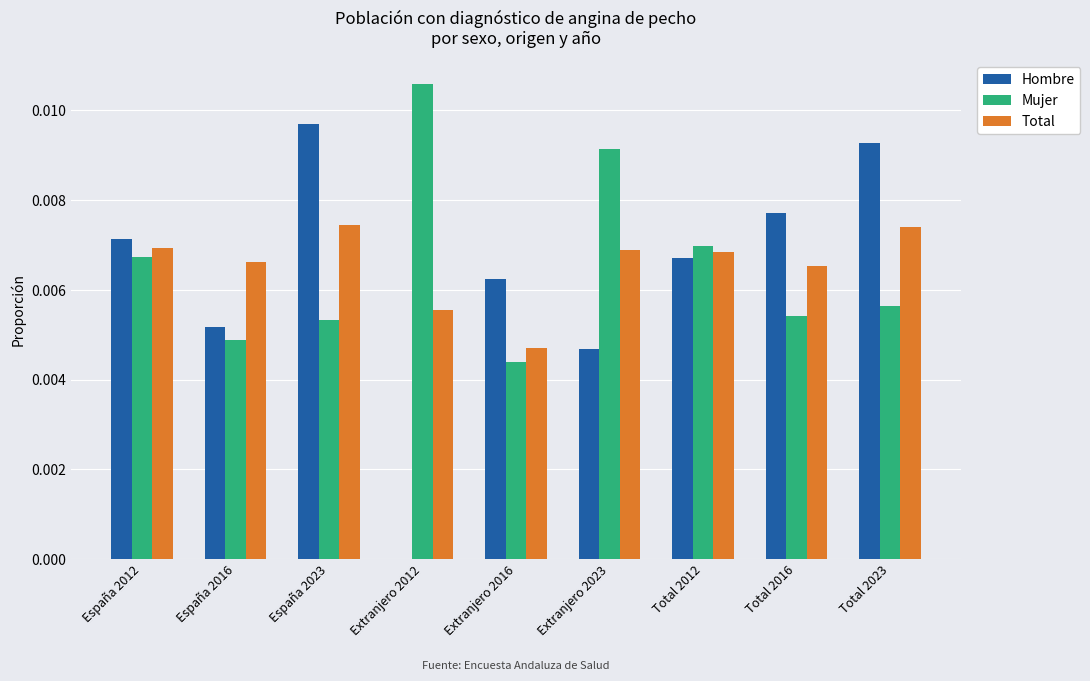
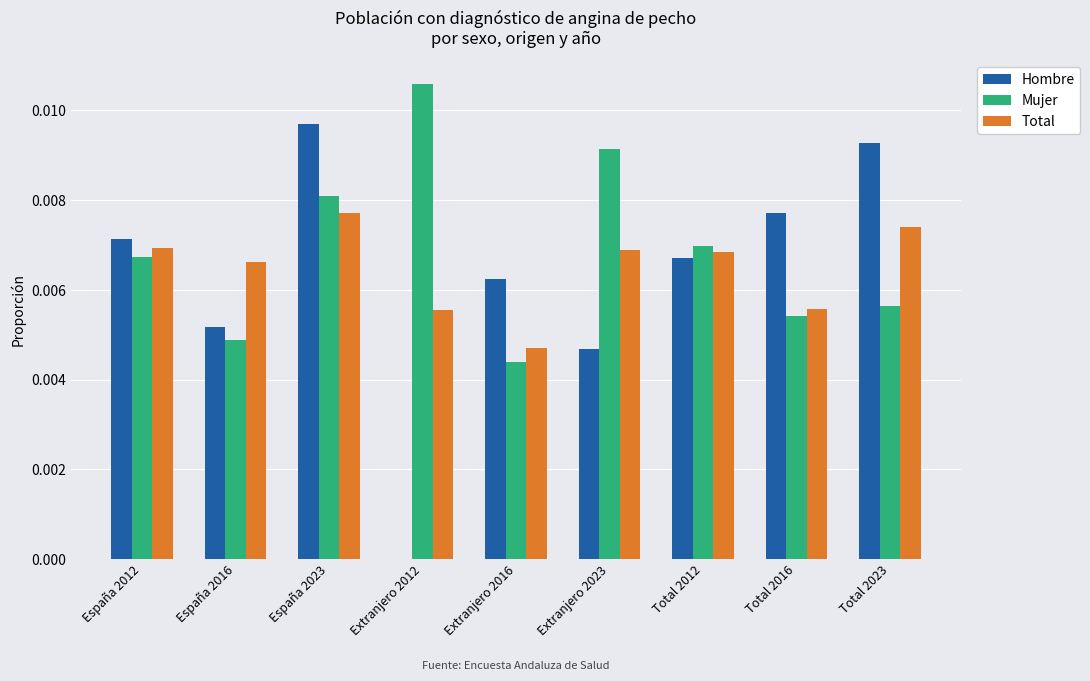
Mujer, España 2023: 0.0053 -> 0.0081
Total, España 2023: 0.0074 -> 0.0077
Total, Total 2016: 0.0065 -> 0.0056
